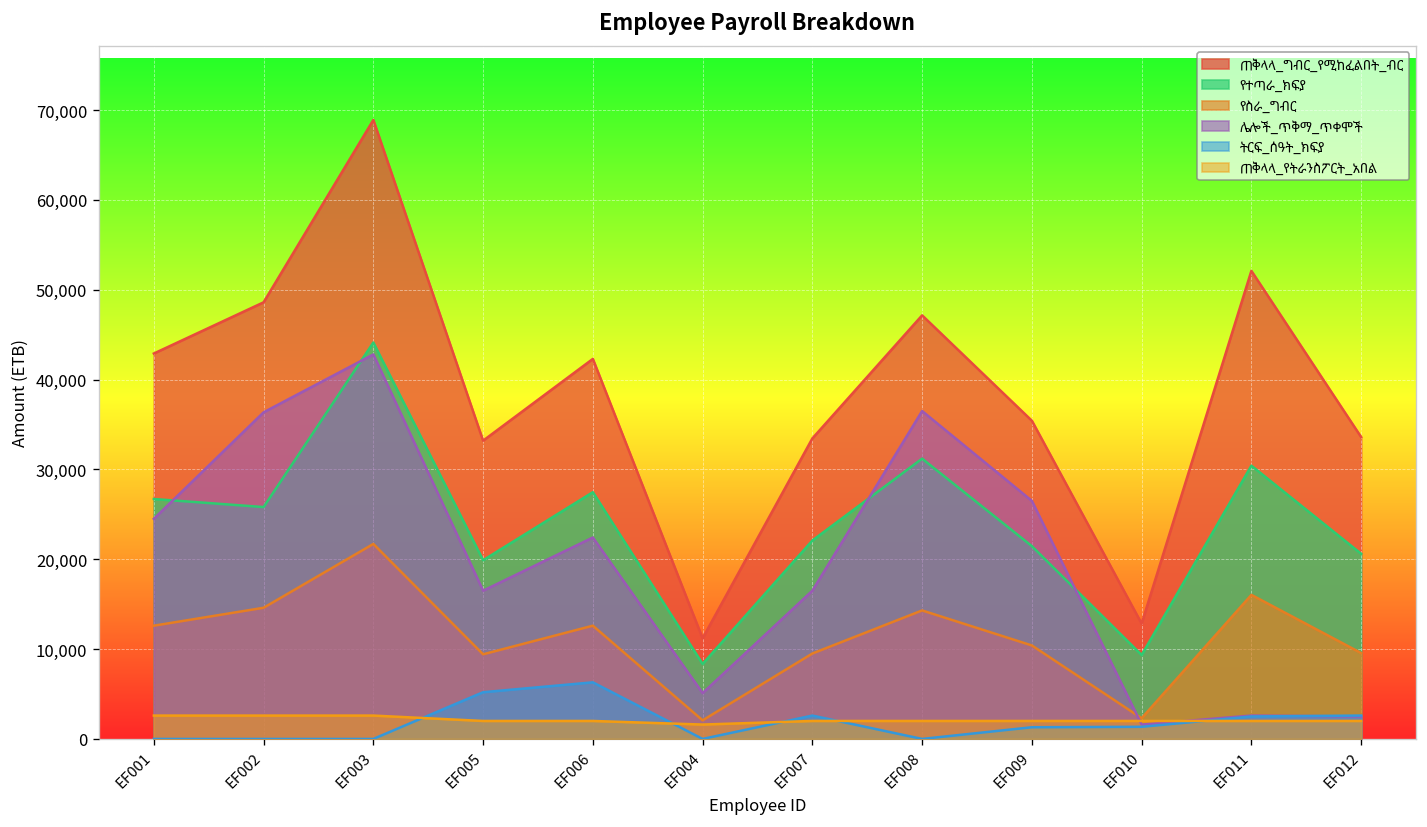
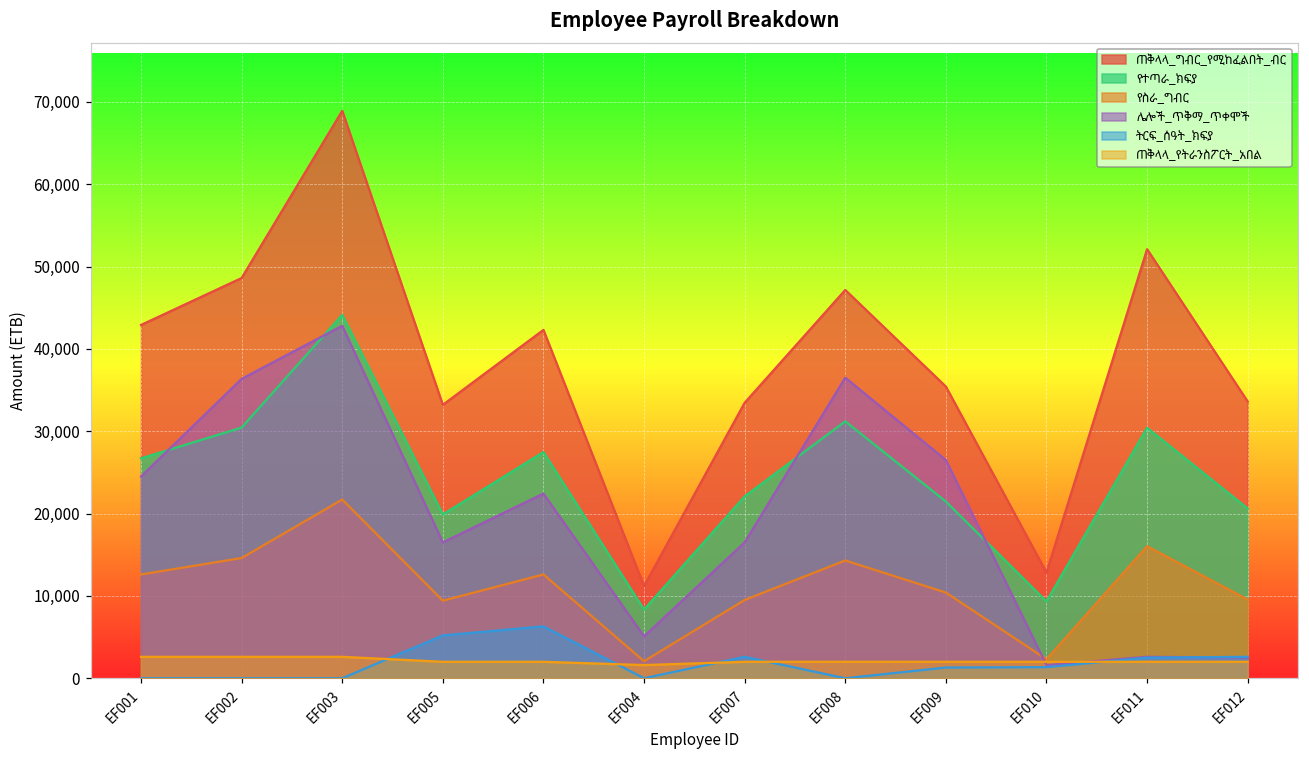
የተጣራ_ክፍያ, EF002: 26,000 -> 30,000
